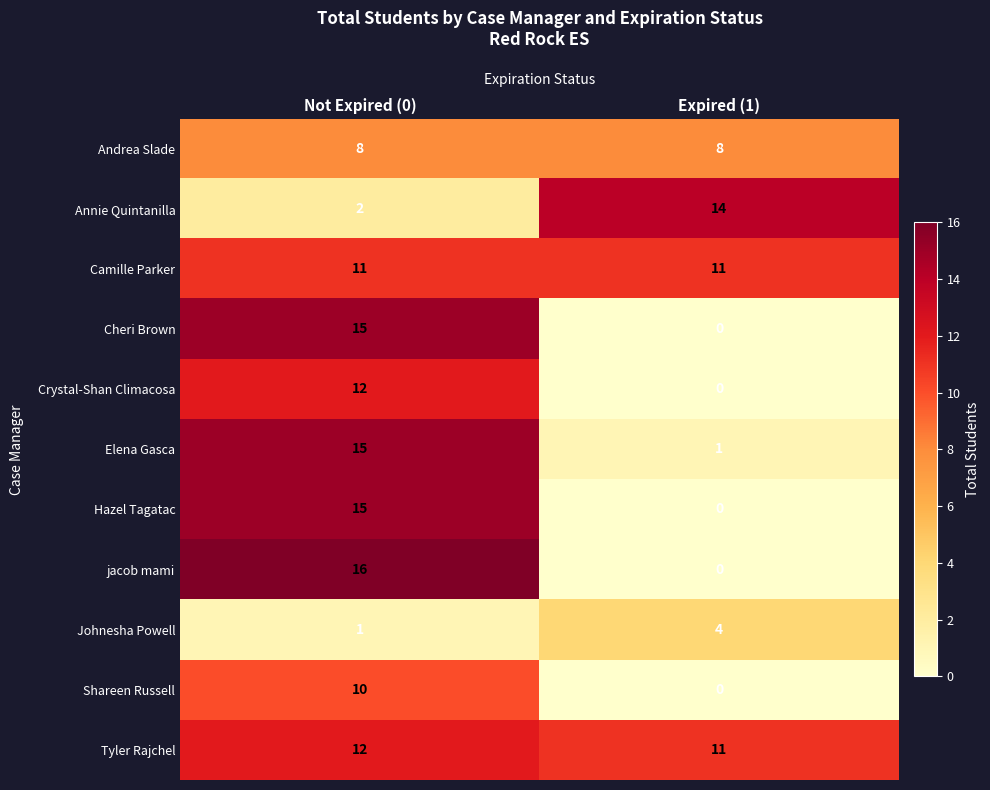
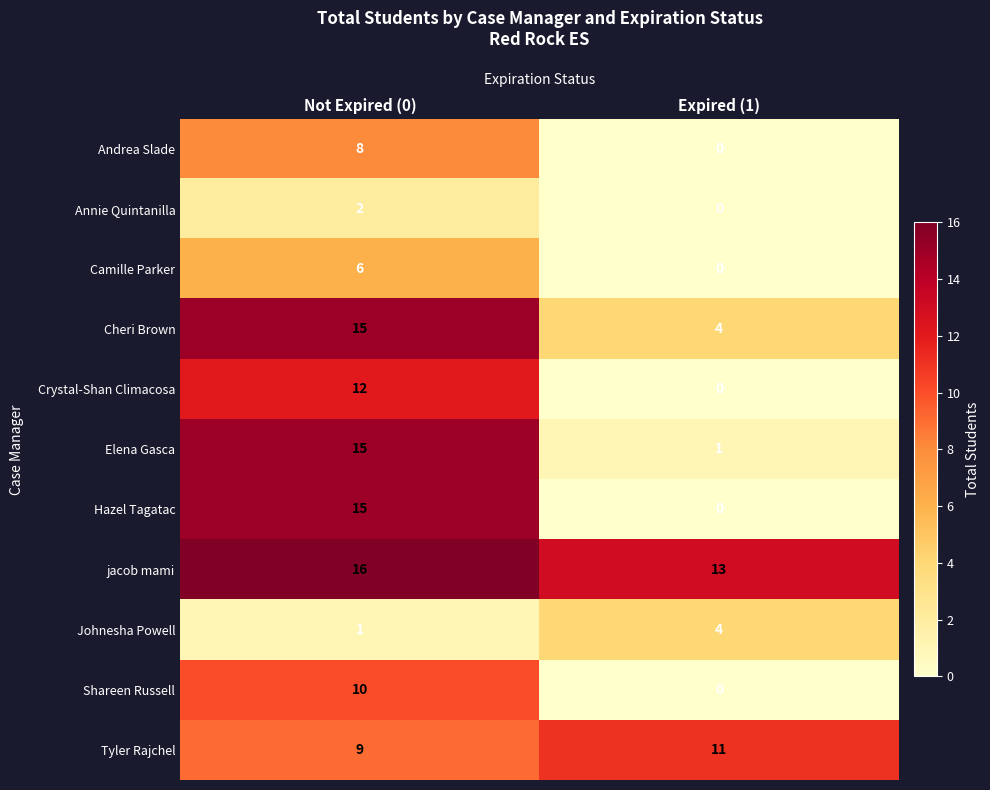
Andrea Slade, Expired (1): 8 -> 0
Annie Quintanilla, Expired (1): 14 -> 0
Camille Parker, Not Expired (0): 11 -> 6
Camille Parker, Expired (1): 11 -> 0
Cheri Brown, Expired (1): 0 -> 4
jacob mami, Expired (1): 0 -> 13
Tyler Rajchel, Not Expired (0): 12 -> 9
